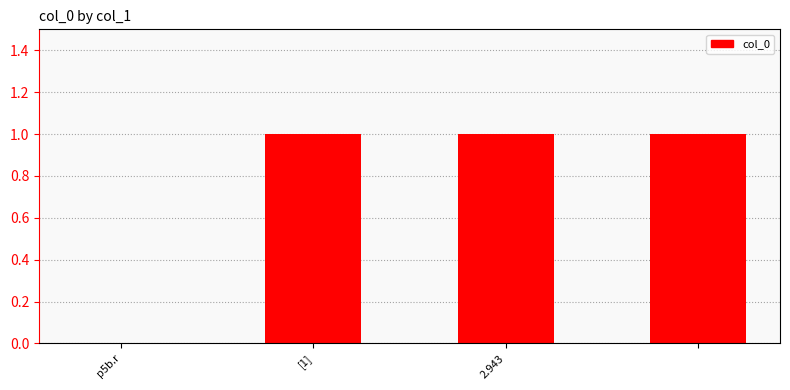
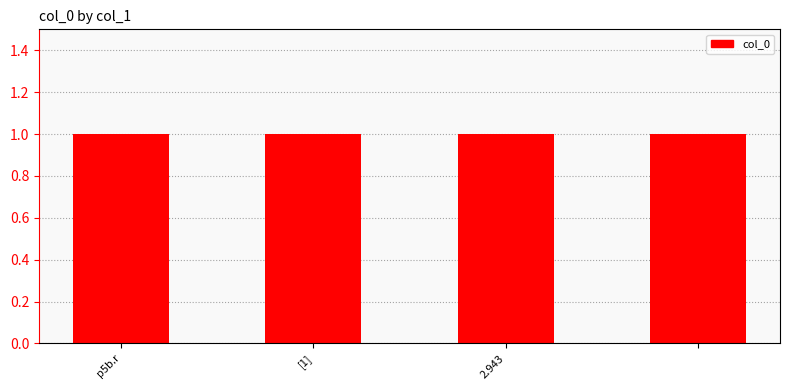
p5b.r: 0 -> 1
